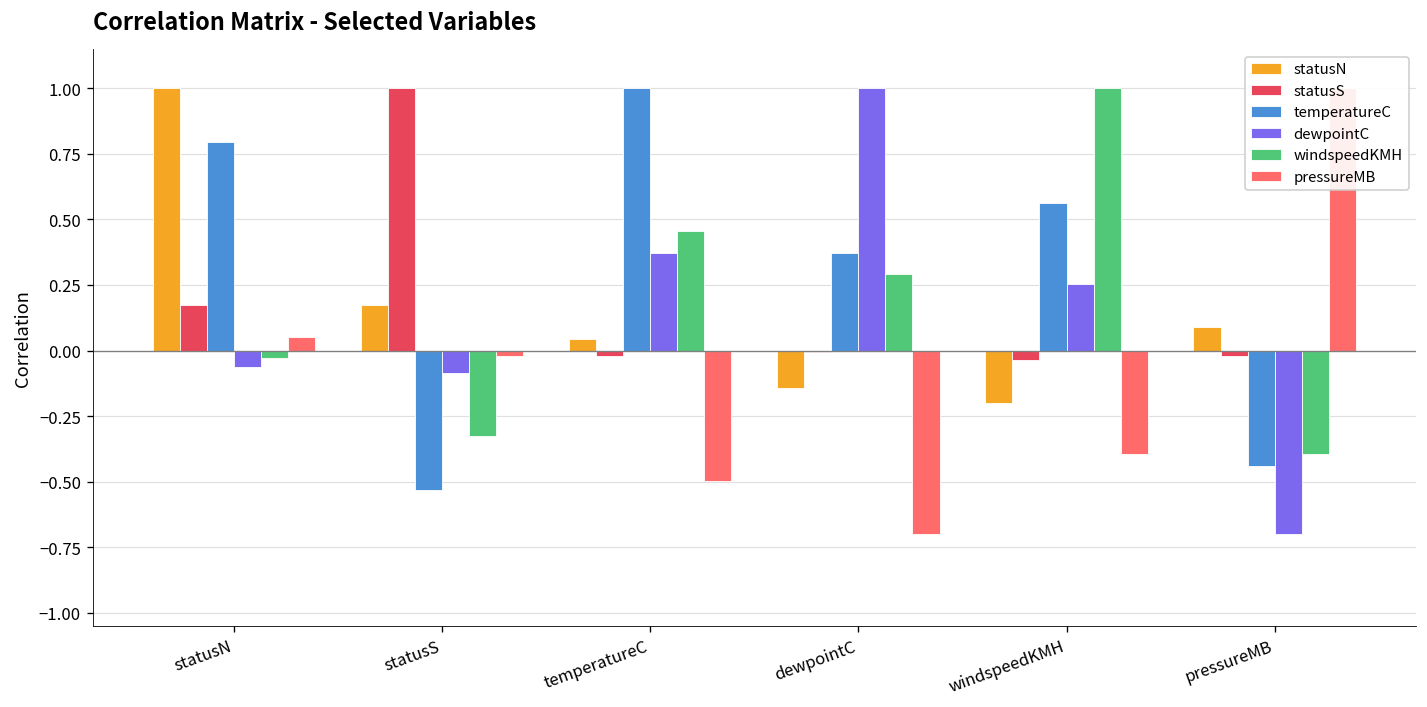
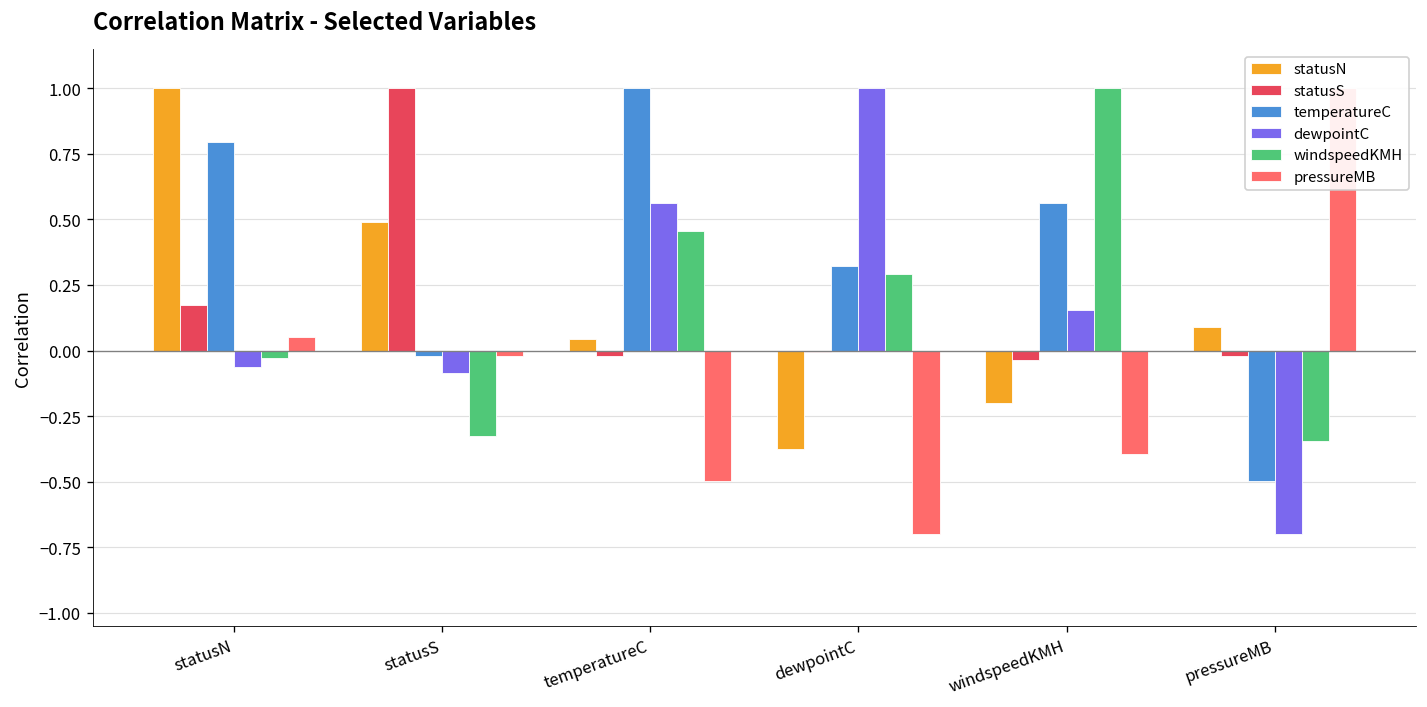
statusN, statusS: 0.17 -> 0.49
temperatureC, statusS: -0.53 -> -0.02
dewpointC, temperatureC: 0.37 -> 0.56
statusN, dewpointC: -0.14 -> -0.37
temperatureC, dewpointC: 0.37 -> 0.32
dewpointC, windspeedKMH: 0.25 -> 0.15
temperatureC, pressureMB: -0.44 -> -0.50
windspeedKMH, pressureMB: -0.40 -> -0.35
